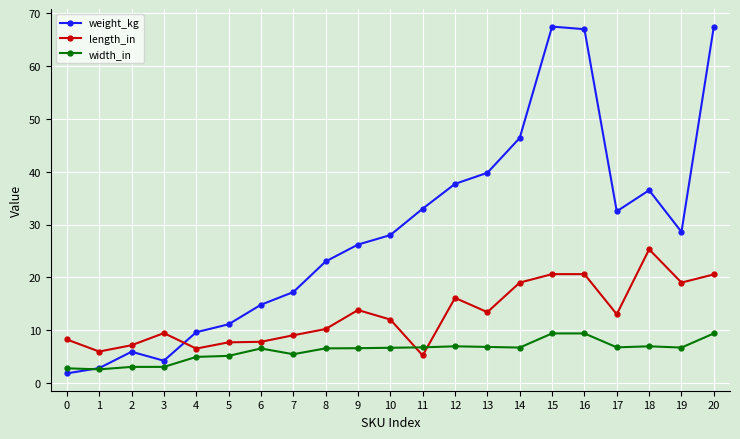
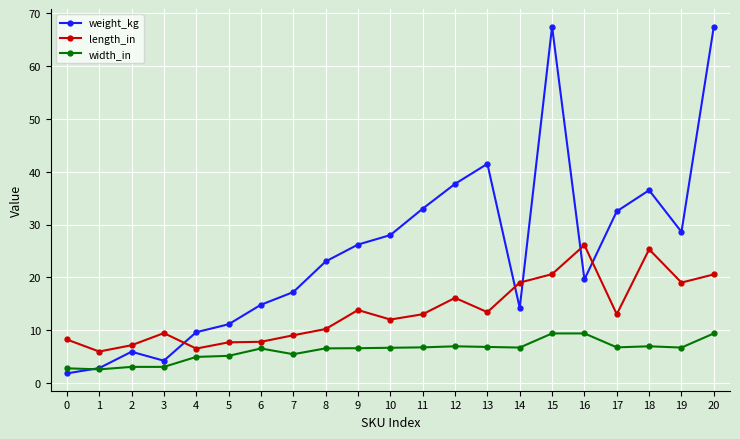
length_in, 11: 5 -> 13
weight_kg, 13: 40 -> 42
weight_kg, 14: 46 -> 14
weight_kg, 16: 67 -> 20
length_in, 16: 21 -> 26
